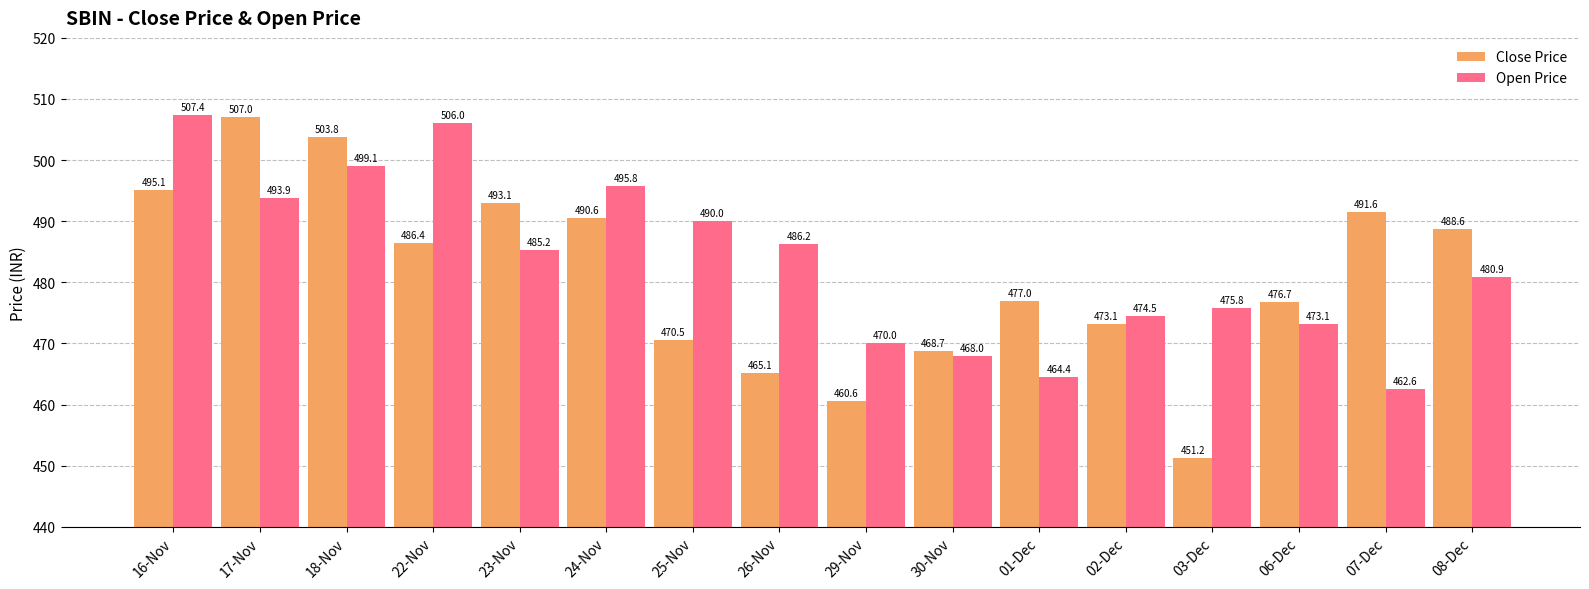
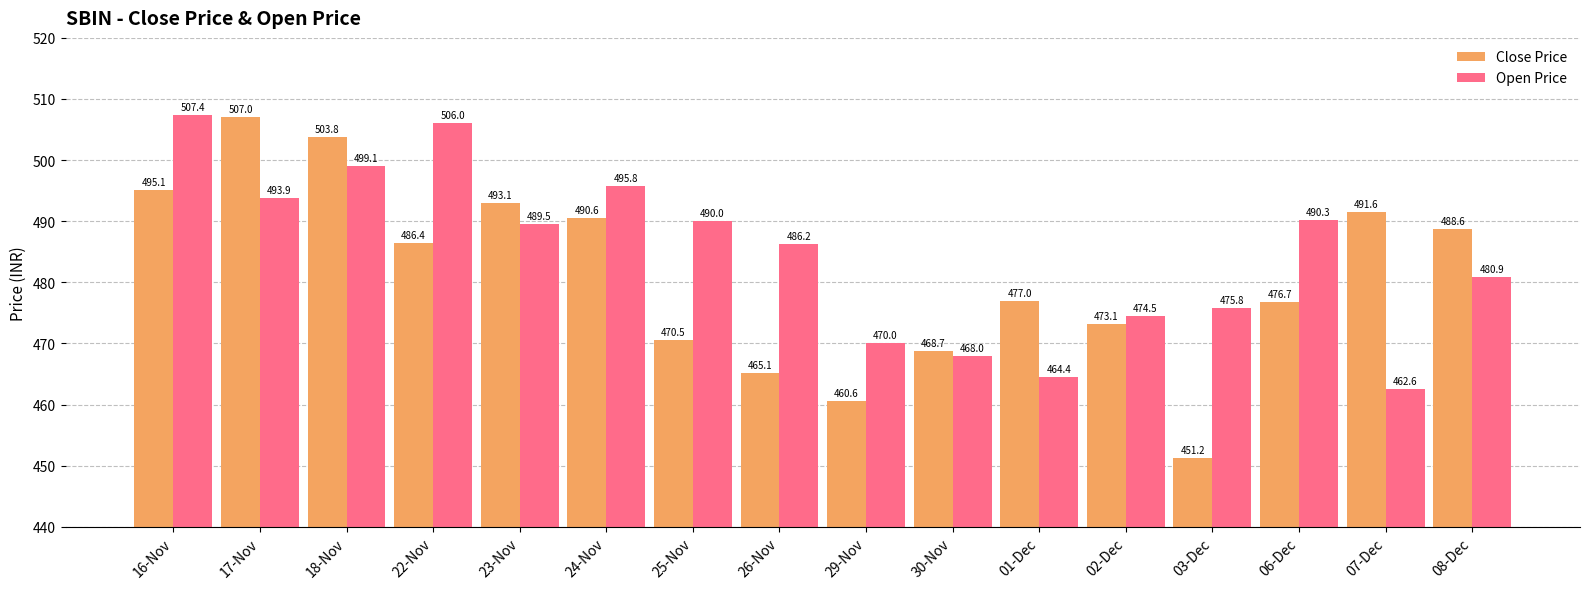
Open Price, 23-Nov: 485.2 -> 489.5
Open Price, 06-Dec: 473.1 -> 490.3
